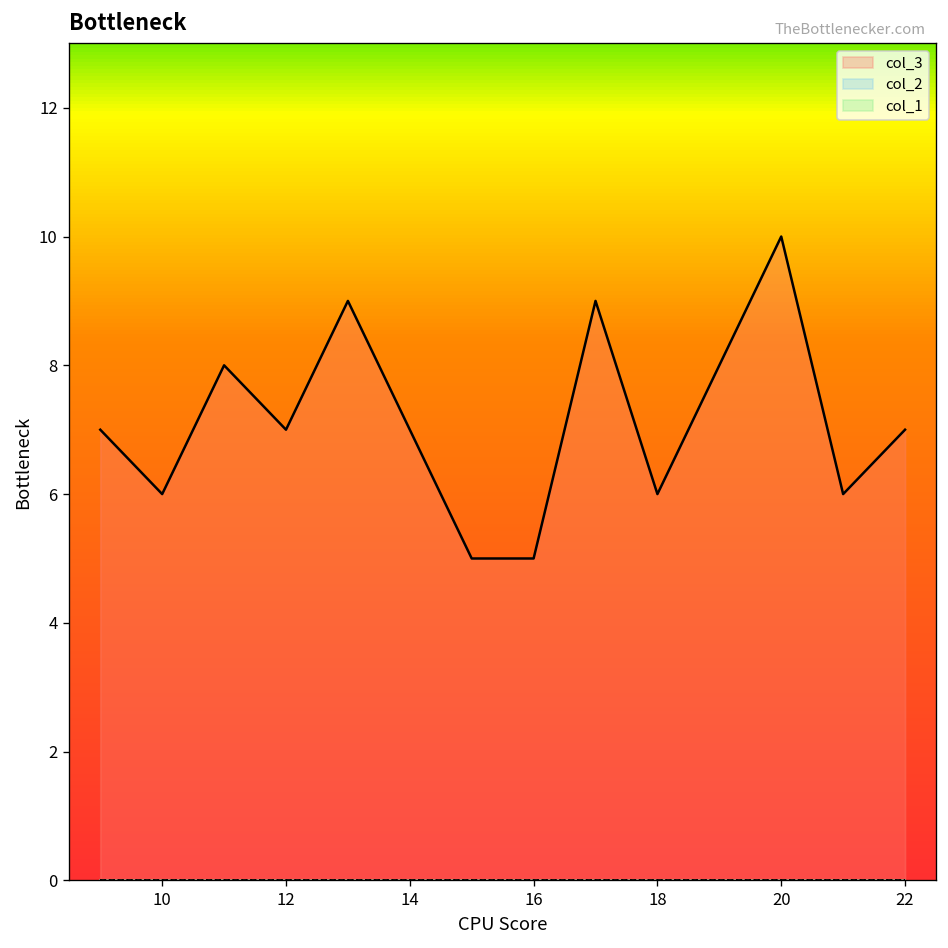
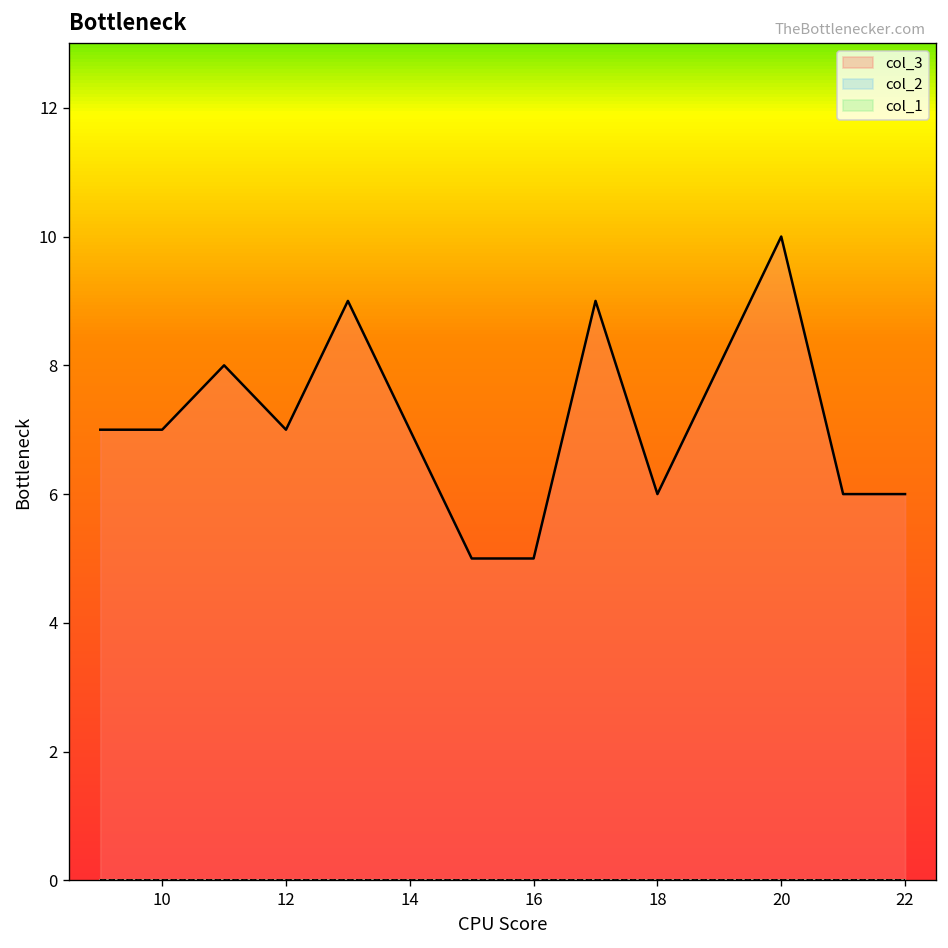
col_3, 10: 6 -> 7
col_3, 22: 7 -> 6
